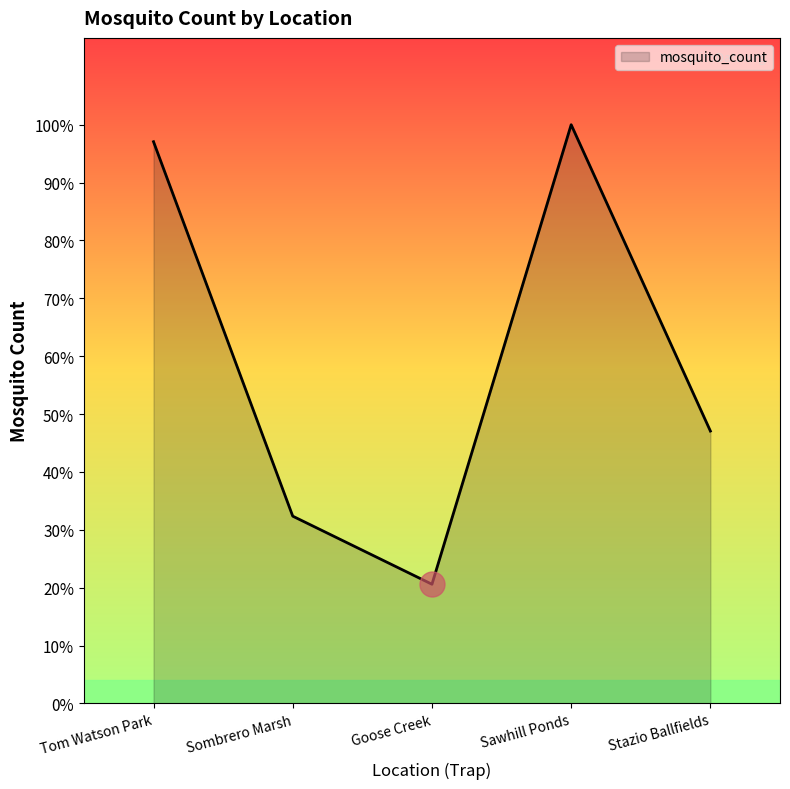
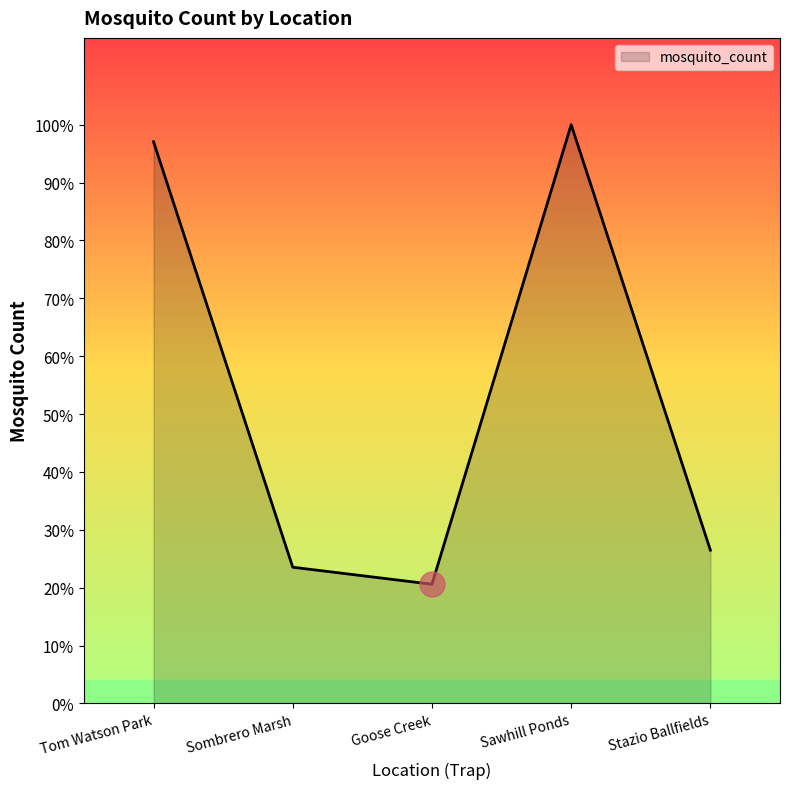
mosquito_count, Sombrero Marsh: 32% -> 24%
mosquito_count, Stazio Ballfields: 47% -> 26%
